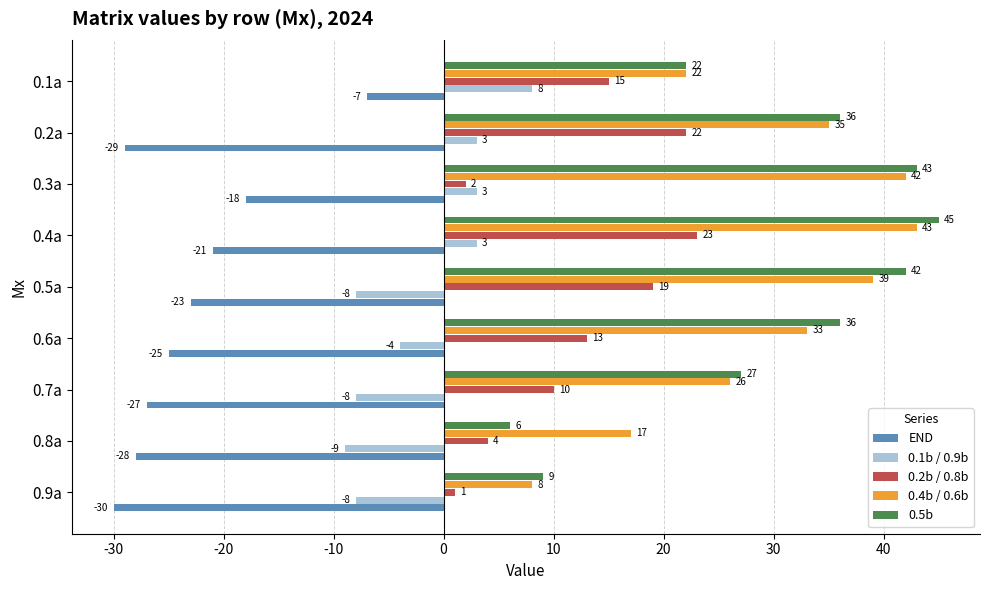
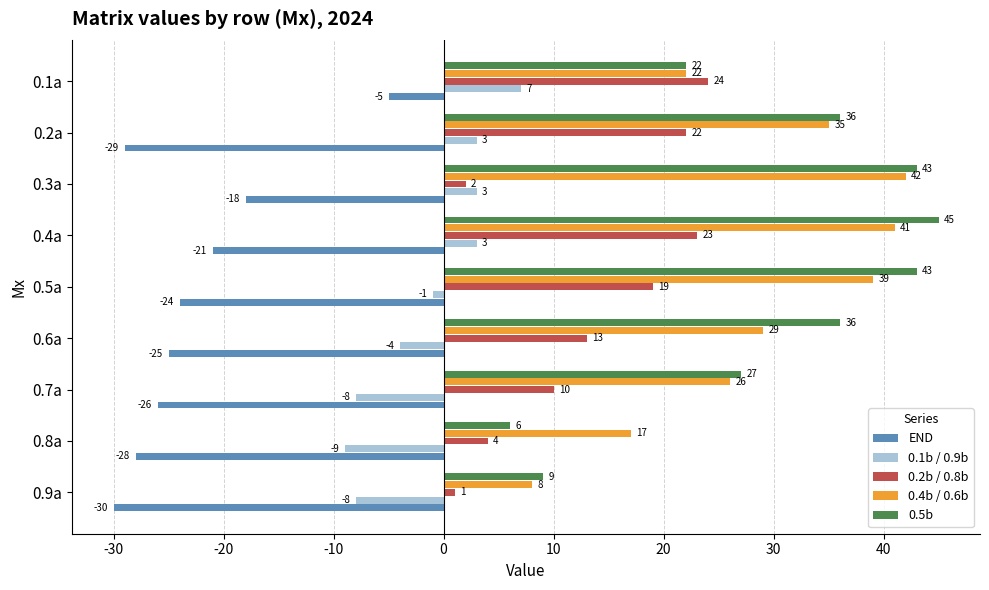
0.2b / 0.8b, 0.1a: 15 -> 24
0.1b / 0.9b, 0.1a: 8 -> 7
END, 0.1a: -7 -> -5
0.4b / 0.6b, 0.4a: 43 -> 41
0.5b, 0.5a: 42 -> 43
0.1b / 0.9b, 0.5a: -8 -> -1
END, 0.5a: -23 -> -24
0.4b / 0.6b, 0.6a: 33 -> 29
END, 0.7a: -27 -> -26
